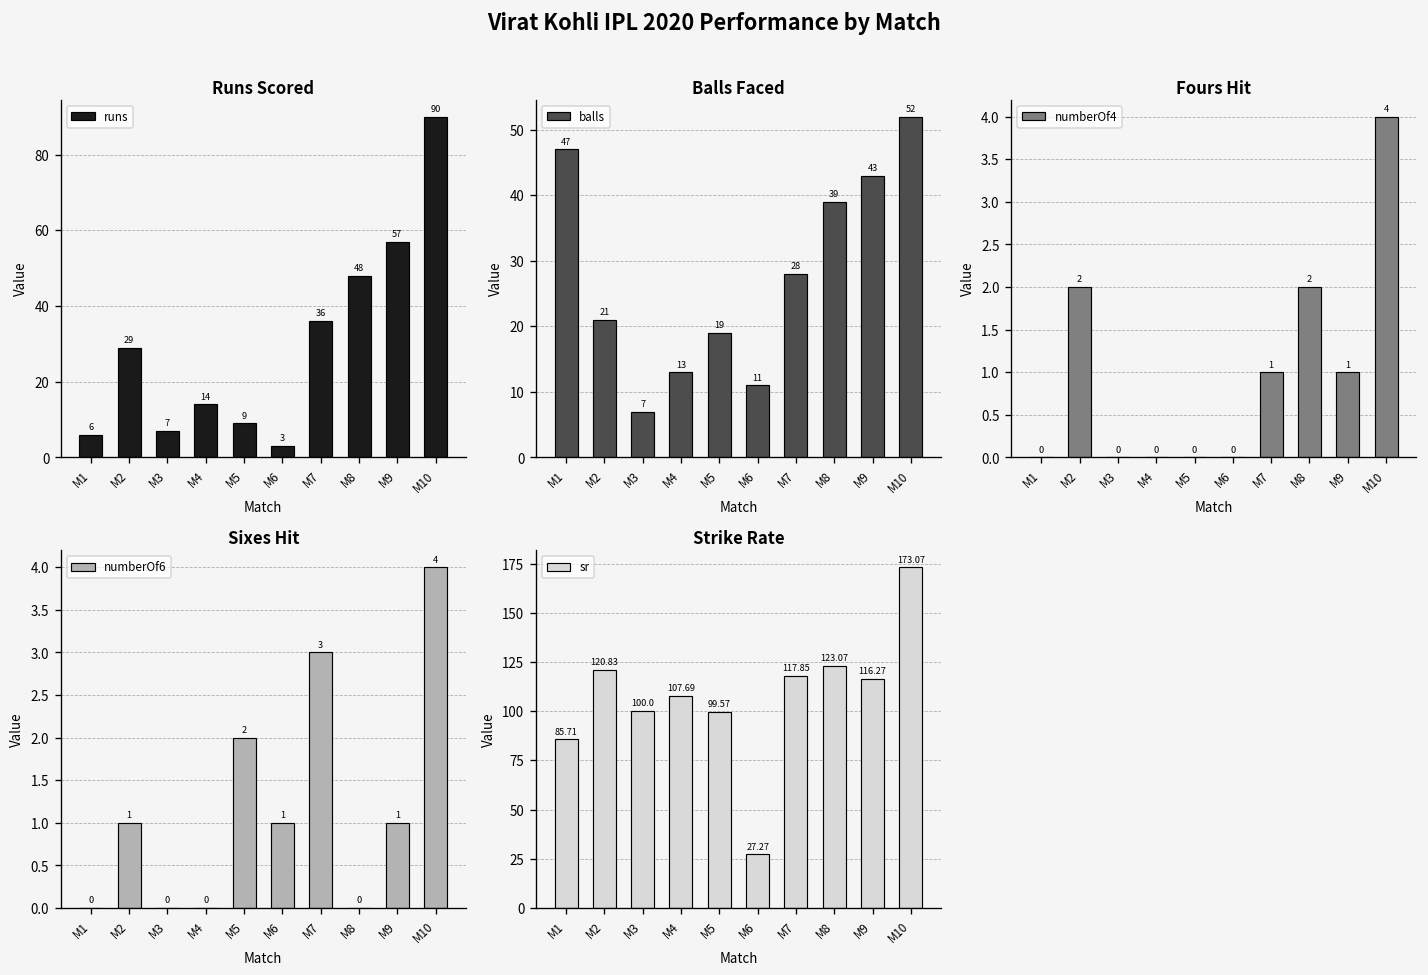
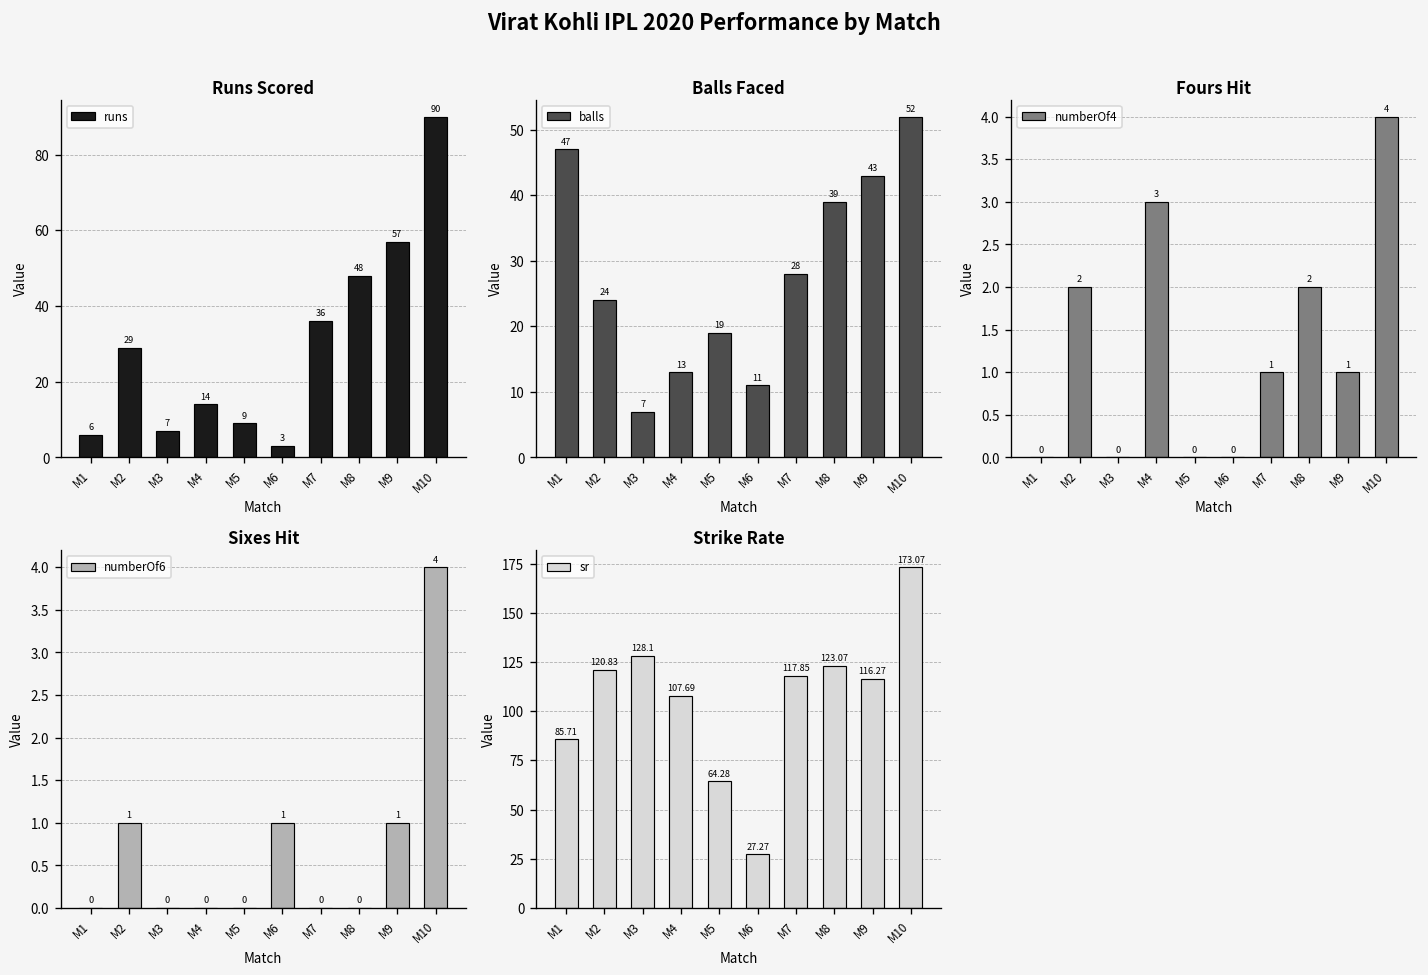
Balls Faced, M2: 21 -> 24
Fours Hit, M4: 0 -> 3
Sixes Hit, M5: 2 -> 0
Sixes Hit, M7: 3 -> 0
Strike Rate, M3: 100.0 -> 128.1
Strike Rate, M5: 99.57 -> 64.28
